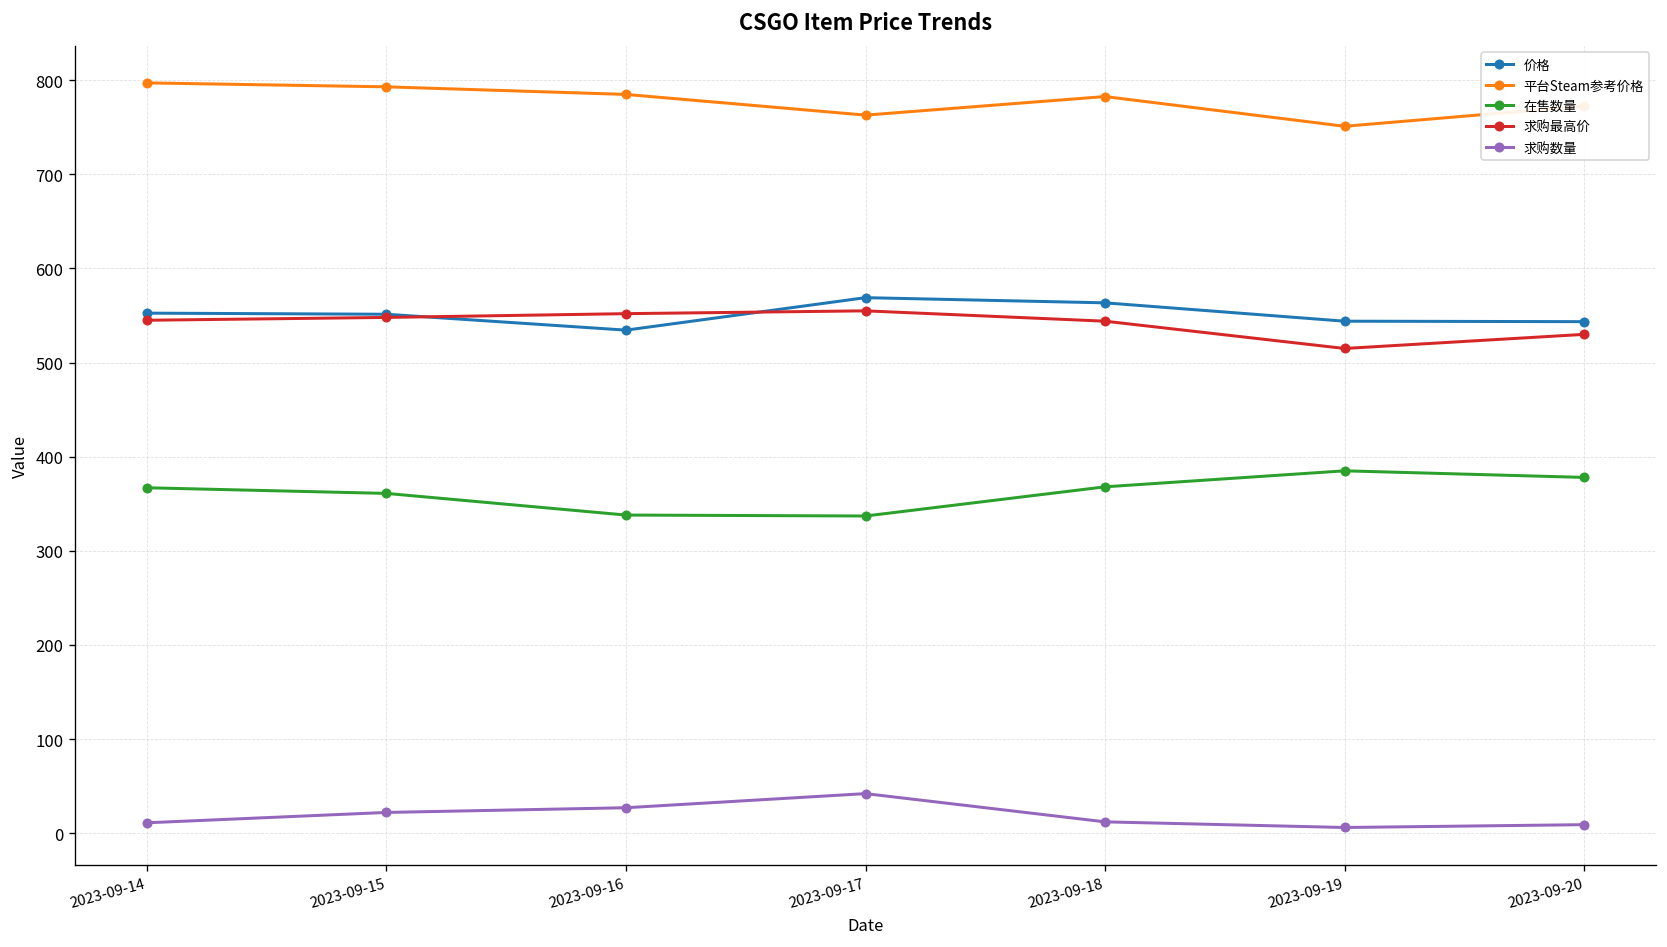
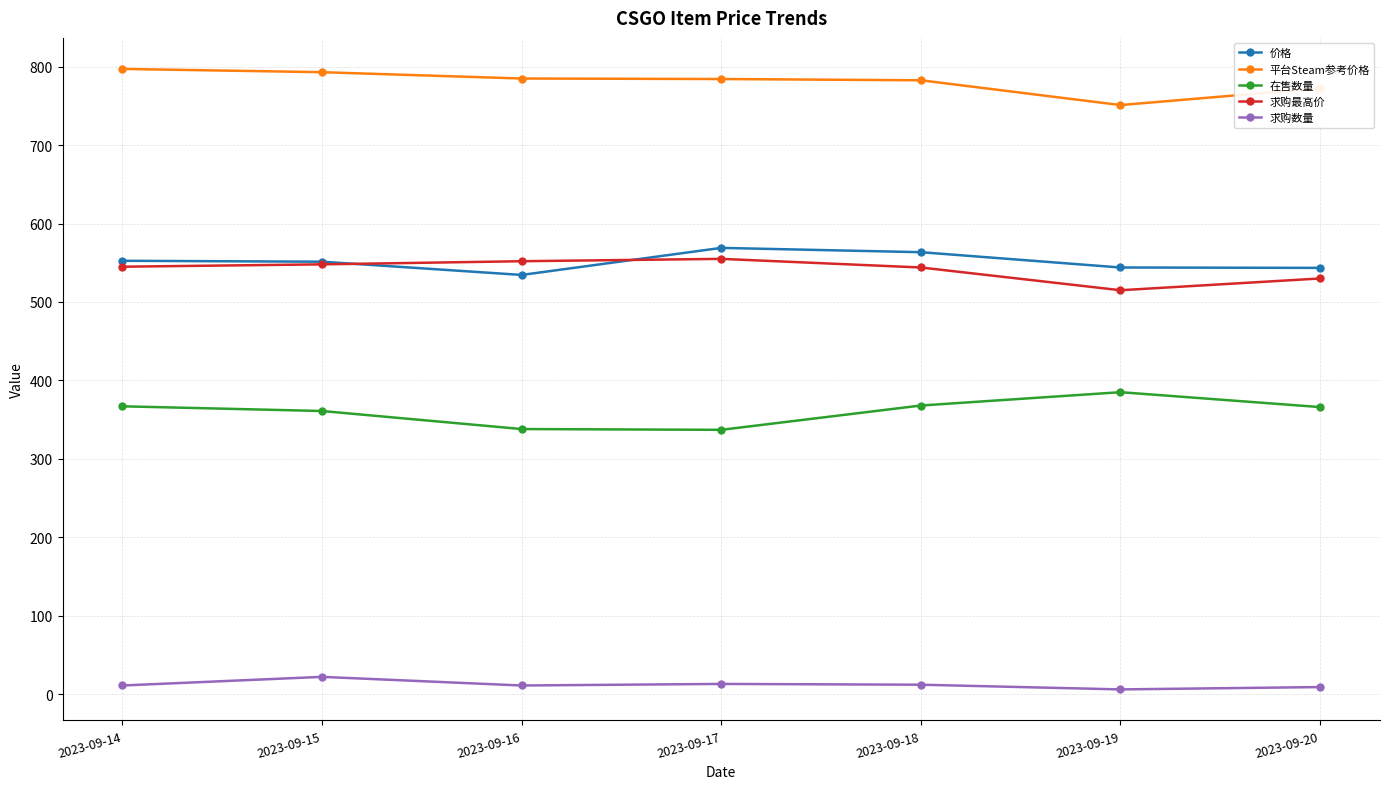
求购数量, 2023-09-16: 30 -> 10
平台Steam参考价格, 2023-09-17: 760 -> 780
求购数量, 2023-09-17: 40 -> 10
在售数量, 2023-09-20: 380 -> 370
